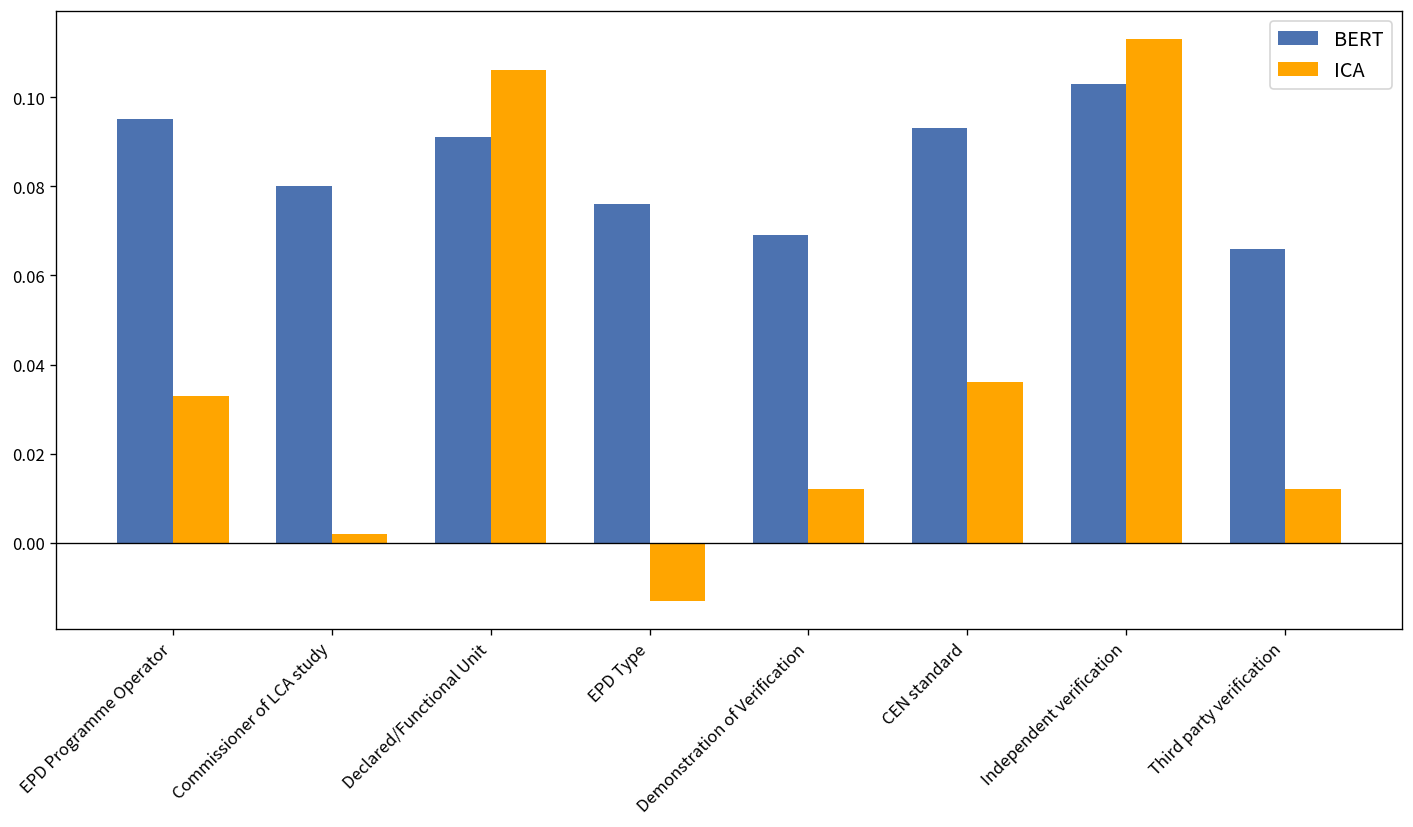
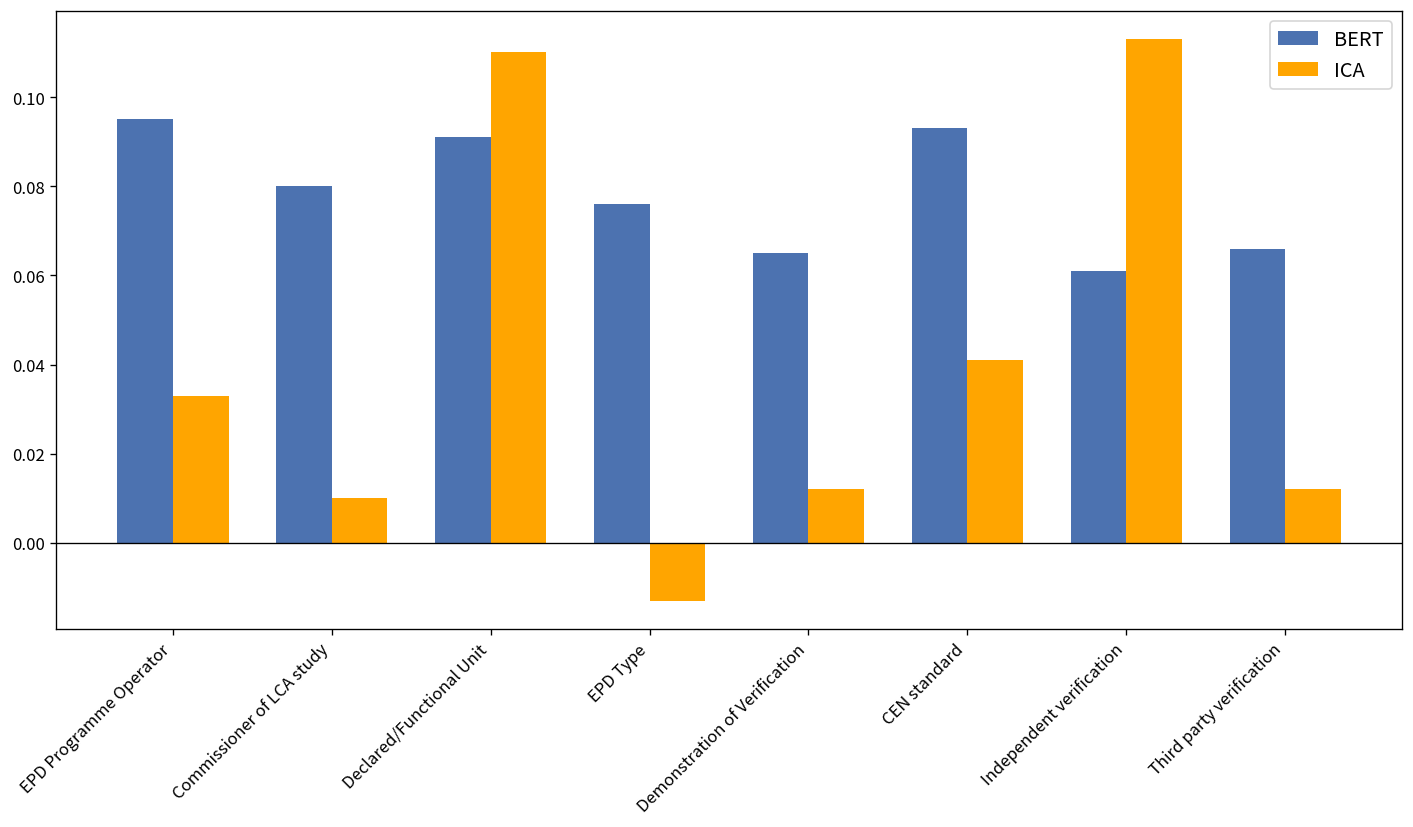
ICA, Commissioner of LCA study: 0.002 -> 0.010
ICA, Declared/Functional Unit: 0.106 -> 0.110
BERT, Demonstration of Verification: 0.069 -> 0.065
ICA, CEN standard: 0.036 -> 0.041
BERT, Independent verification: 0.103 -> 0.061
